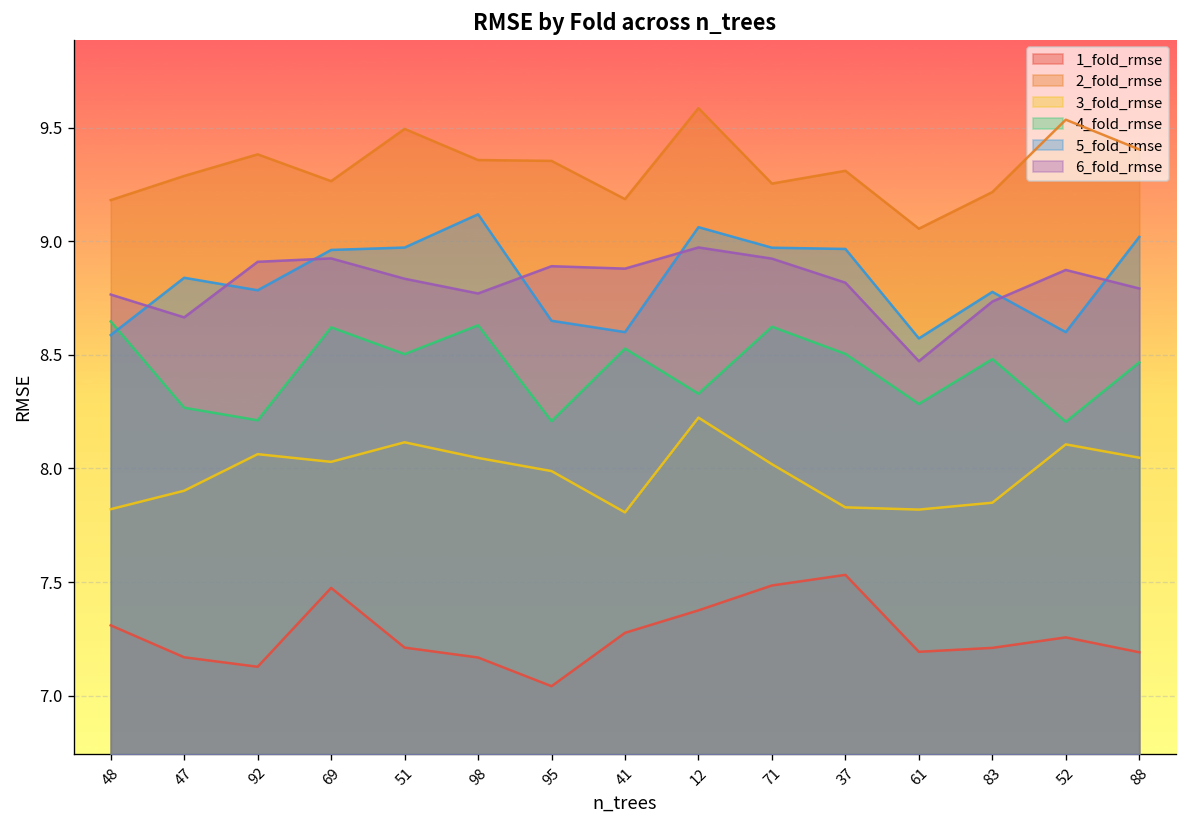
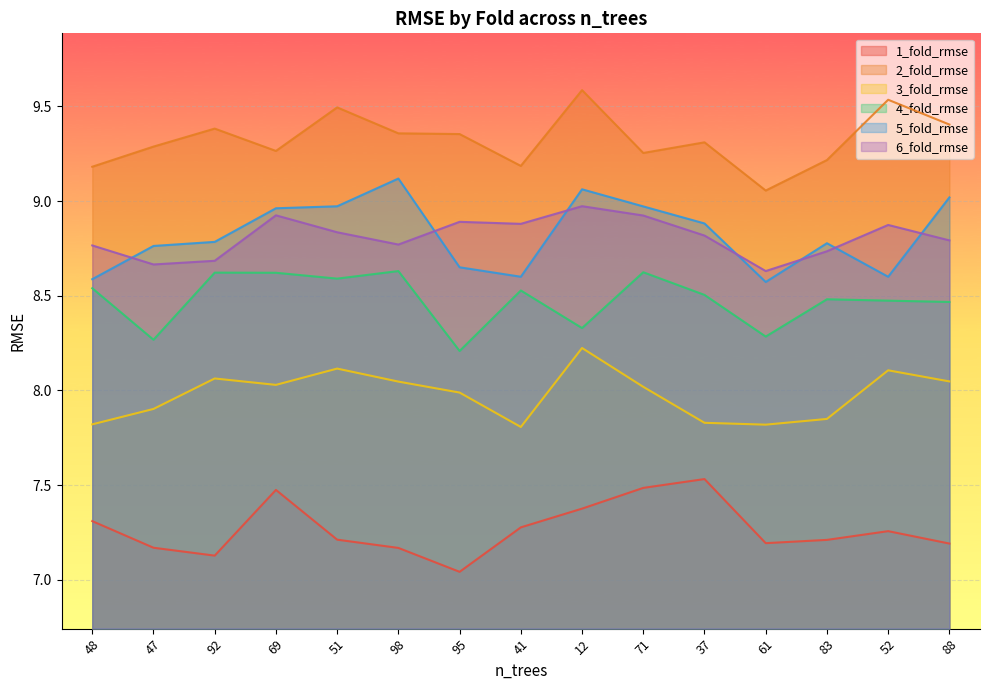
4_fold_rmse, 48: 8.65 -> 8.54
5_fold_rmse, 47: 8.84 -> 8.76
4_fold_rmse, 92: 8.21 -> 8.62
6_fold_rmse, 92: 8.91 -> 8.68
4_fold_rmse, 51: 8.50 -> 8.59
5_fold_rmse, 37: 8.97 -> 8.88
6_fold_rmse, 61: 8.47 -> 8.63
4_fold_rmse, 52: 8.21 -> 8.47
